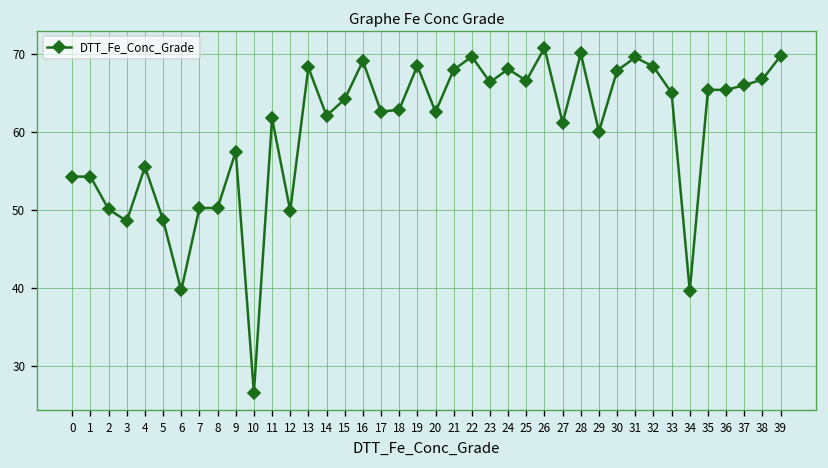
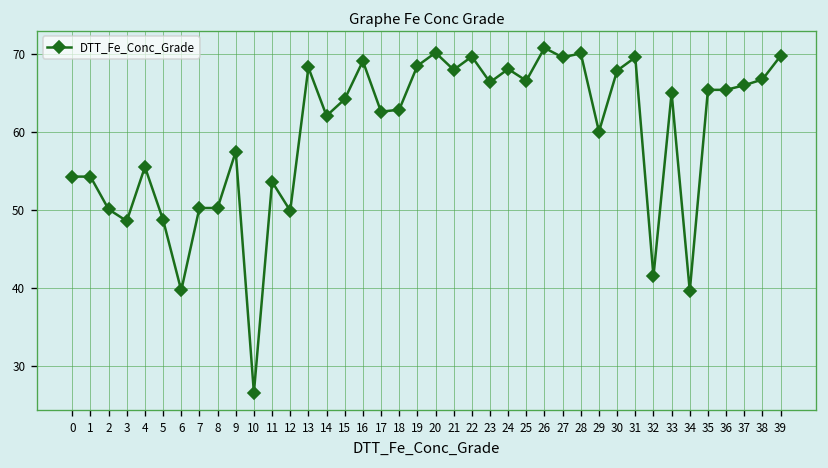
11: 62 -> 54
20: 63 -> 70
27: 61 -> 70
32: 68 -> 42
